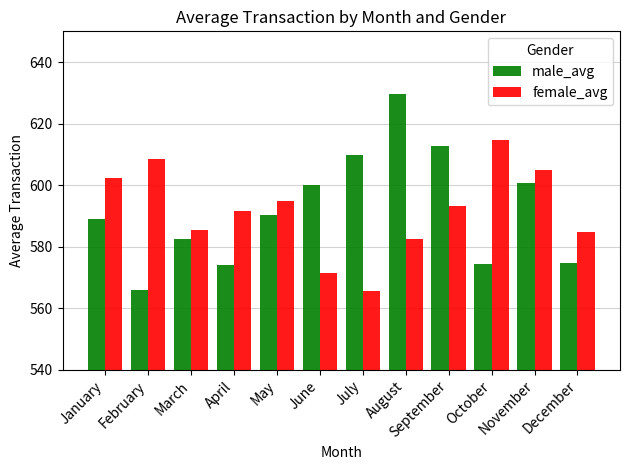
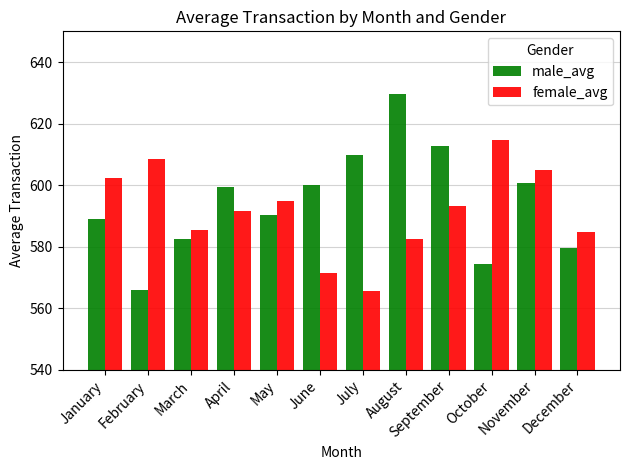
male_avg, April: 574 -> 599
male_avg, December: 575 -> 580
